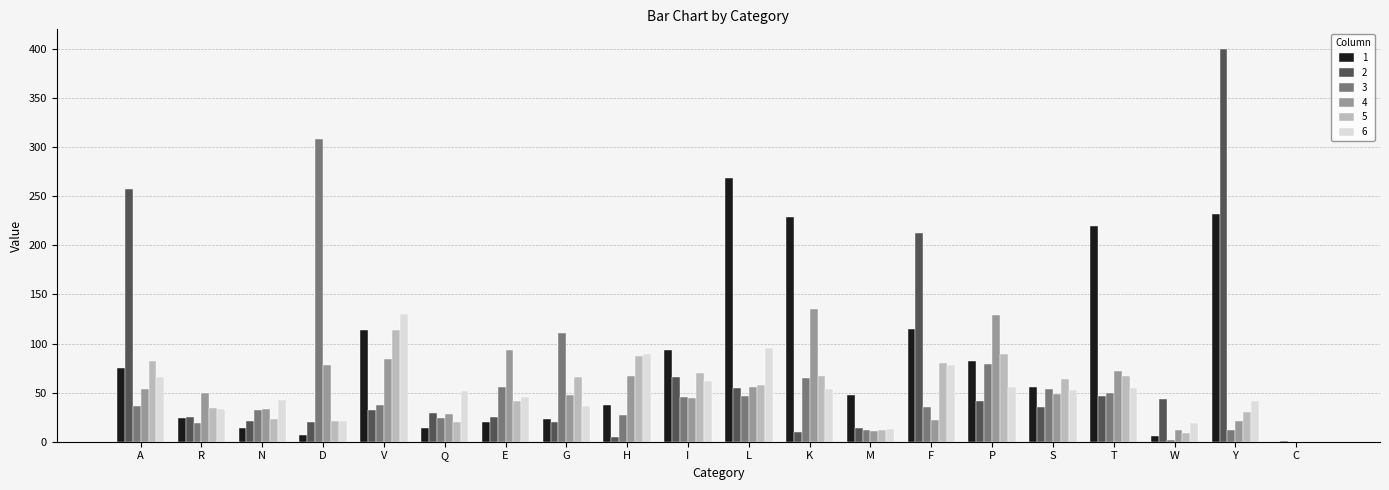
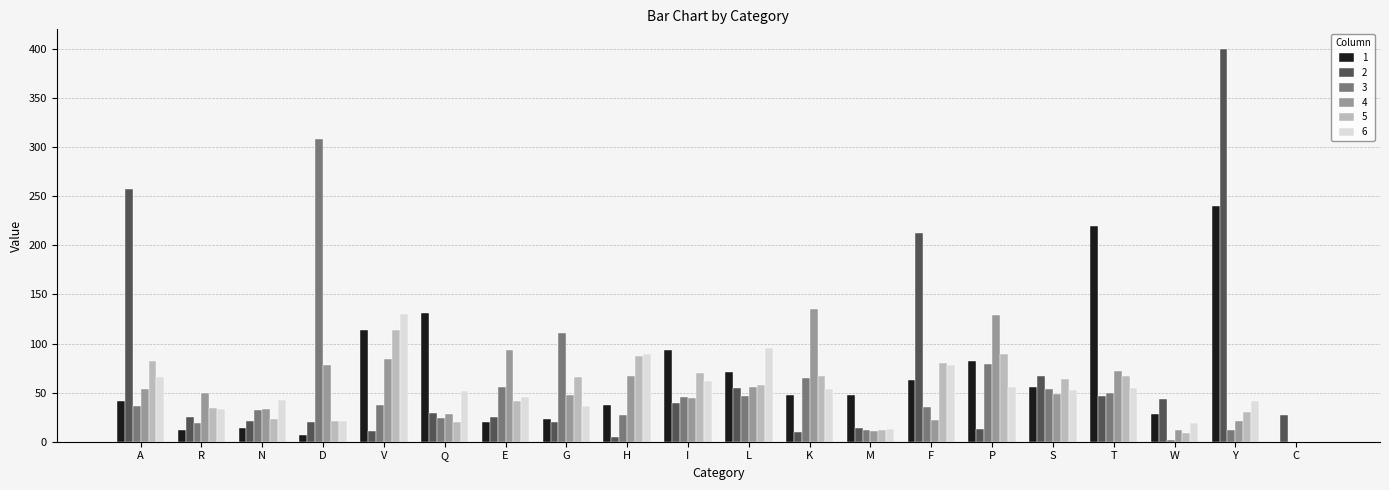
1, A: 70 -> 40
1, R: 20 -> 10
2, V: 30 -> 10
1, Q: 10 -> 130
2, I: 70 -> 40
1, L: 270 -> 70
1, K: 230 -> 50
1, F: 120 -> 60
2, P: 40 -> 10
2, S: 40 -> 70
1, W: 10 -> 30
1, Y: 230 -> 240
2, C: 0 -> 30
